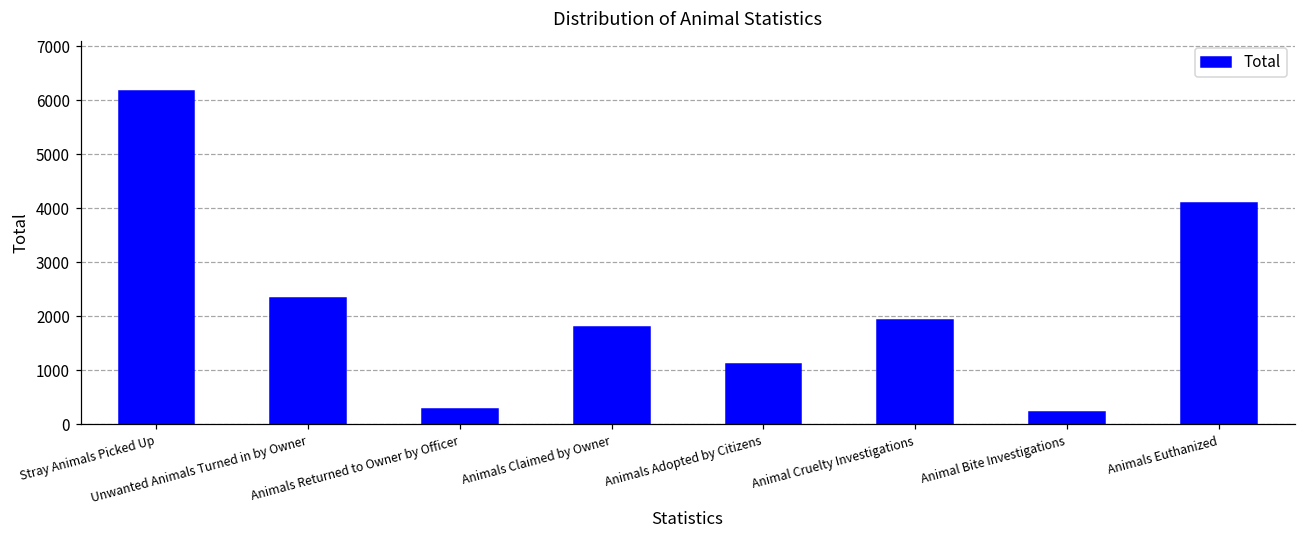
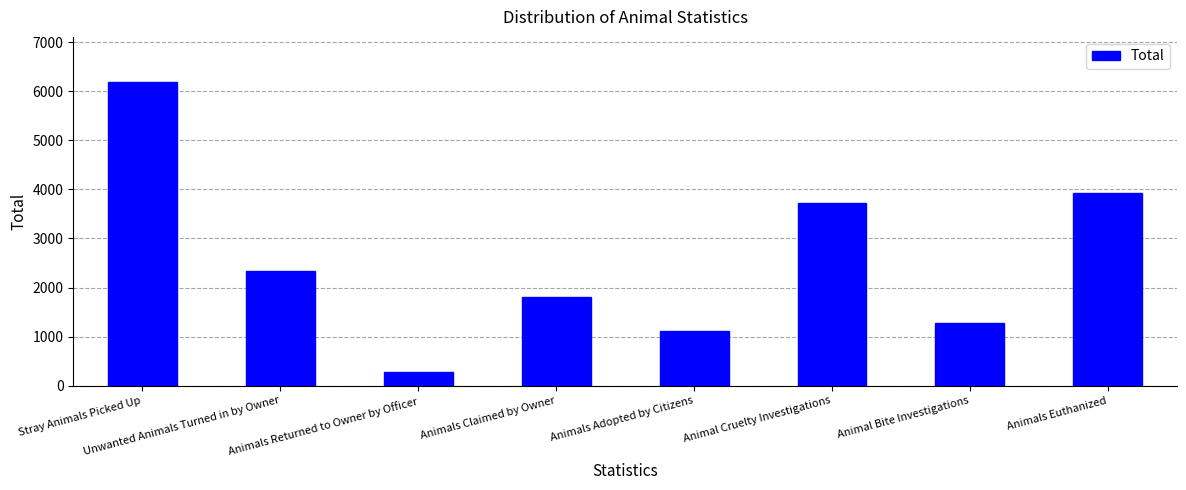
Animal Cruelty Investigations: 1900 -> 3700
Animal Bite Investigations: 200 -> 1300
Animals Euthanized: 4100 -> 3900
